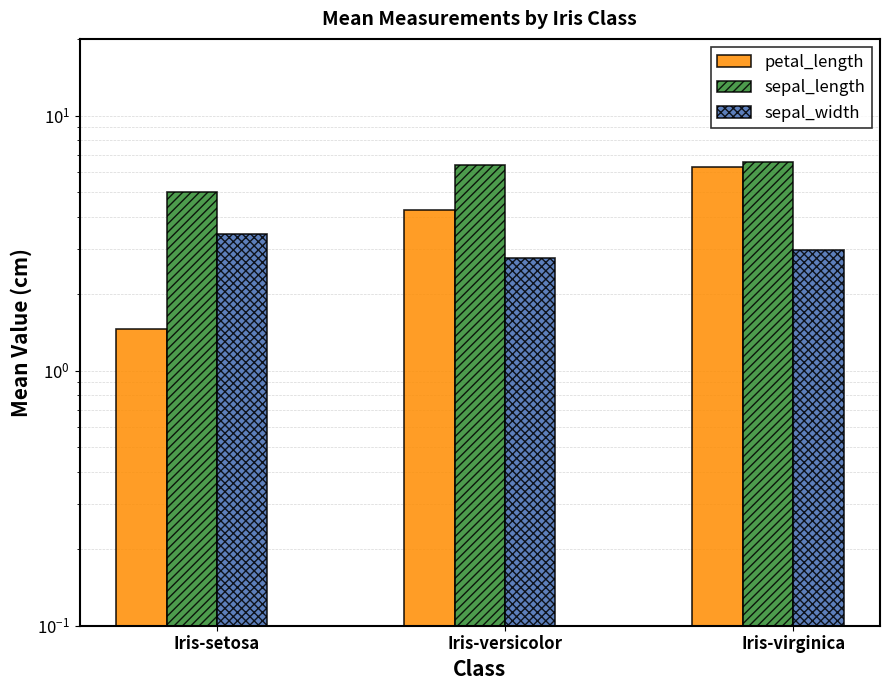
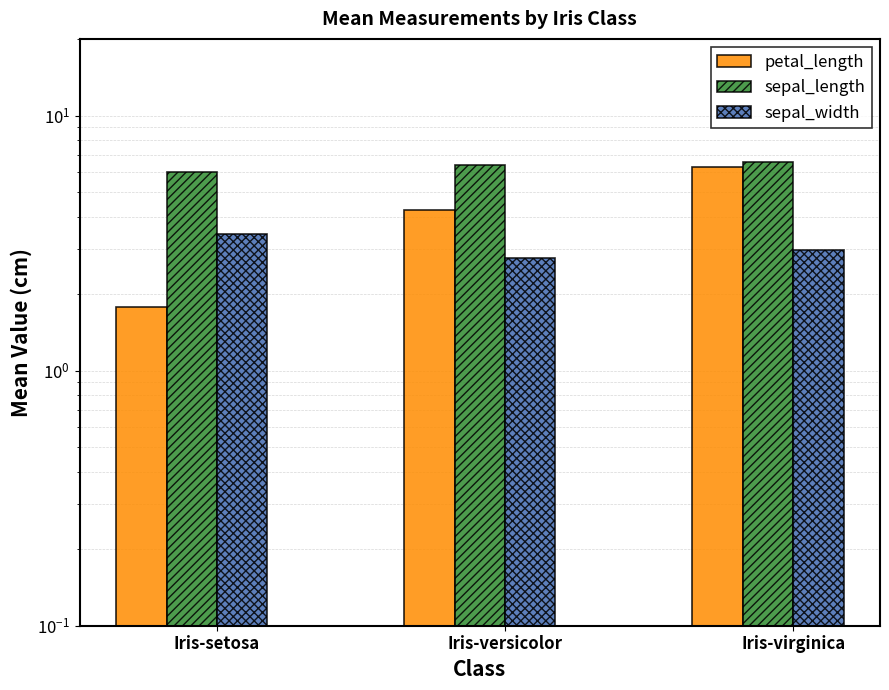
petal_length, Iris-setosa: 1.5 -> 1.8
sepal_length, Iris-setosa: 5.0 -> 6.0
